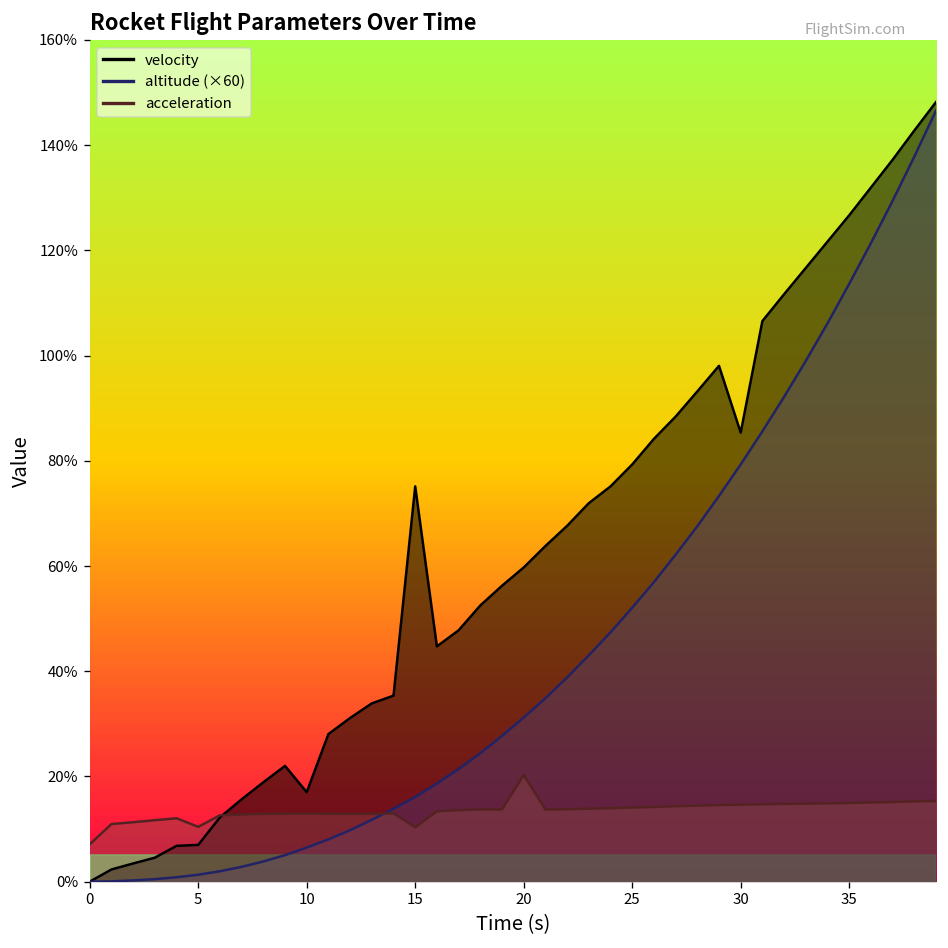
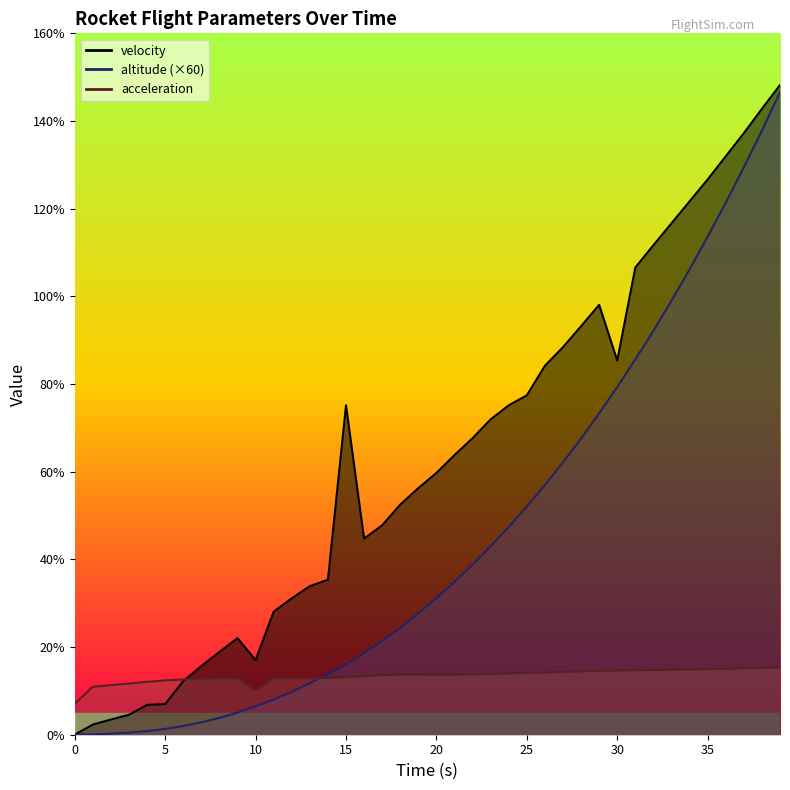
acceleration, 5: 10% -> 12%
acceleration, 10: 13% -> 10%
acceleration, 15: 10% -> 13%
acceleration, 20: 20% -> 14%
velocity, 25: 79% -> 77%
